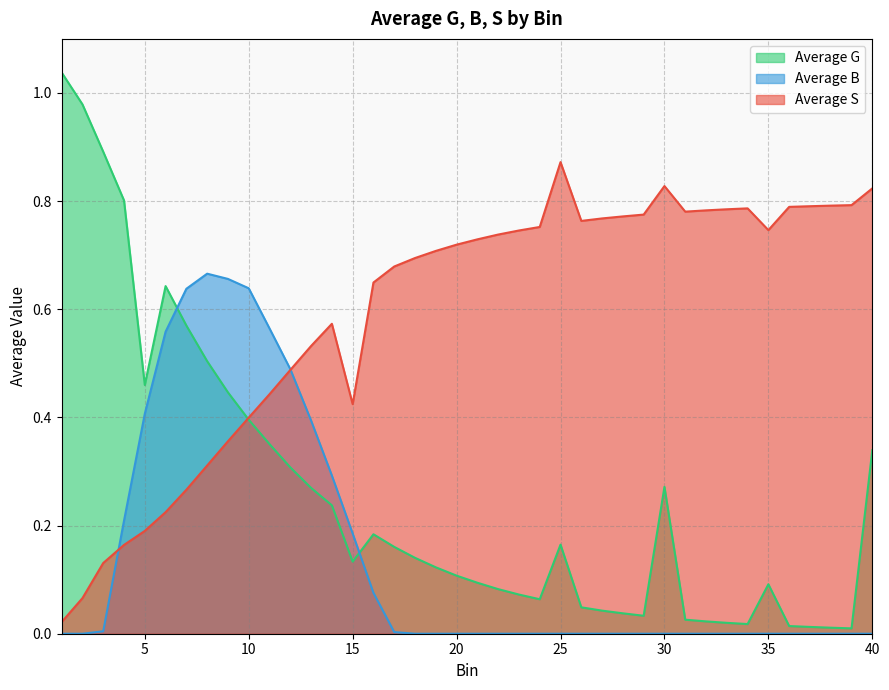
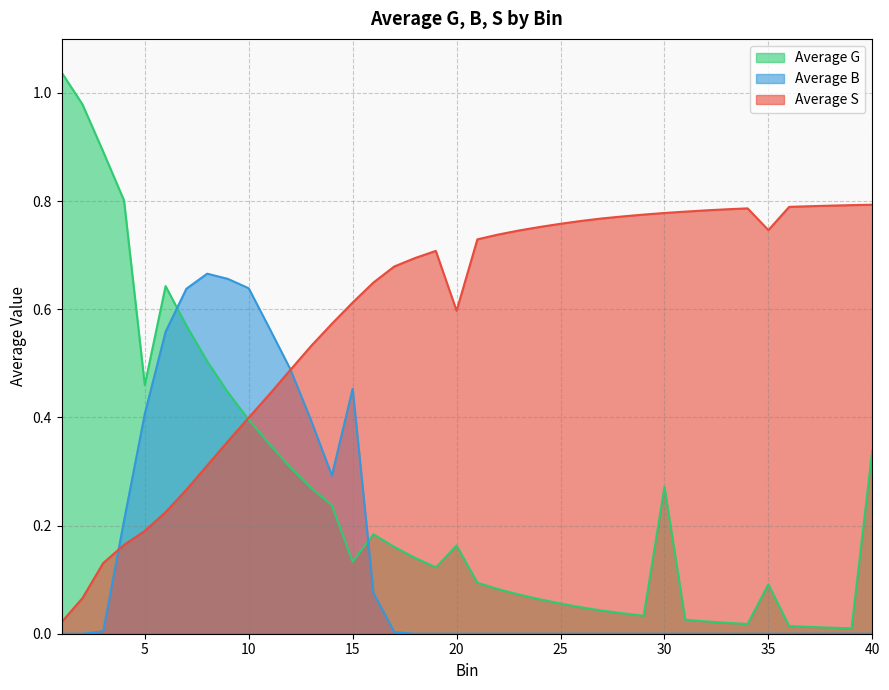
Average B, 15: 0.19 -> 0.45
Average S, 15: 0.42 -> 0.61
Average G, 20: 0.11 -> 0.16
Average S, 20: 0.72 -> 0.60
Average G, 25: 0.16 -> 0.06
Average S, 25: 0.87 -> 0.76
Average S, 30: 0.83 -> 0.78
Average S, 40: 0.82 -> 0.79
